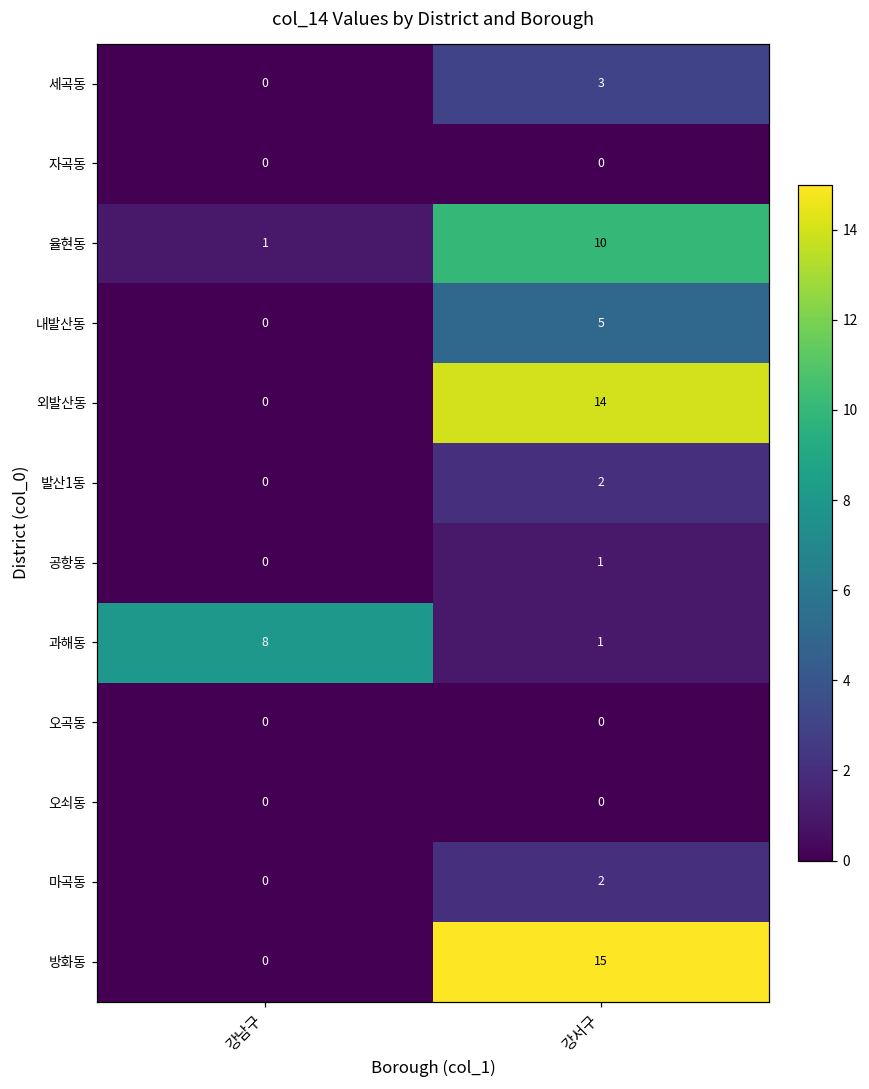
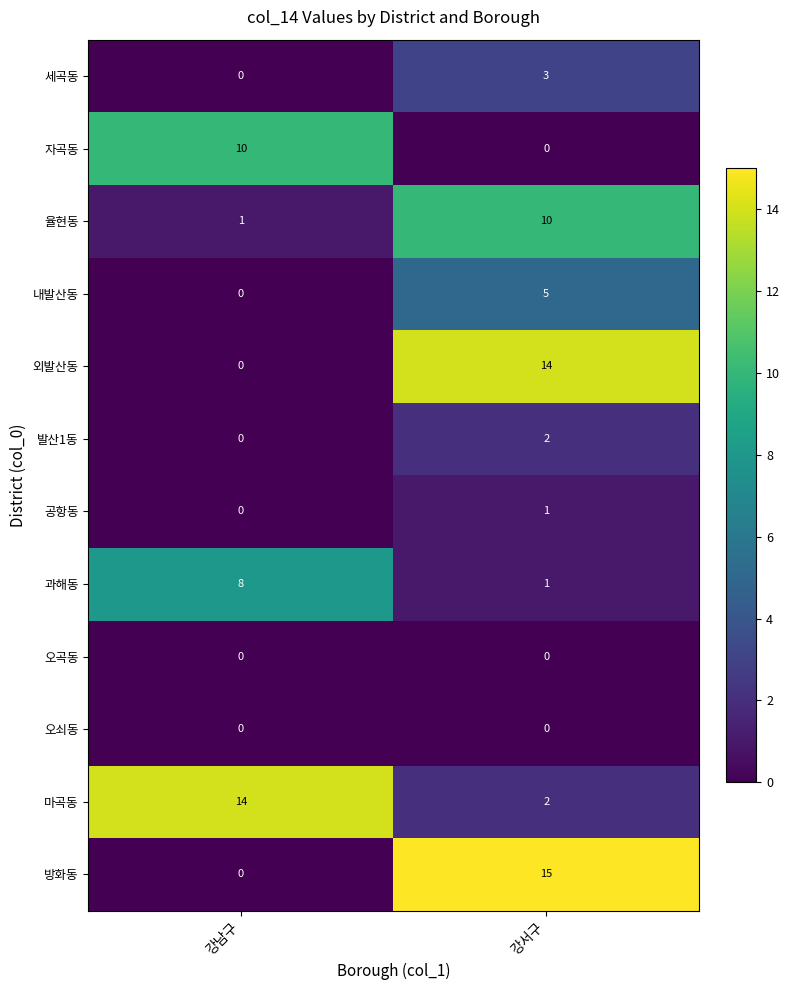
자곡동, 강남구: 0 -> 10
마곡동, 강남구: 0 -> 14
